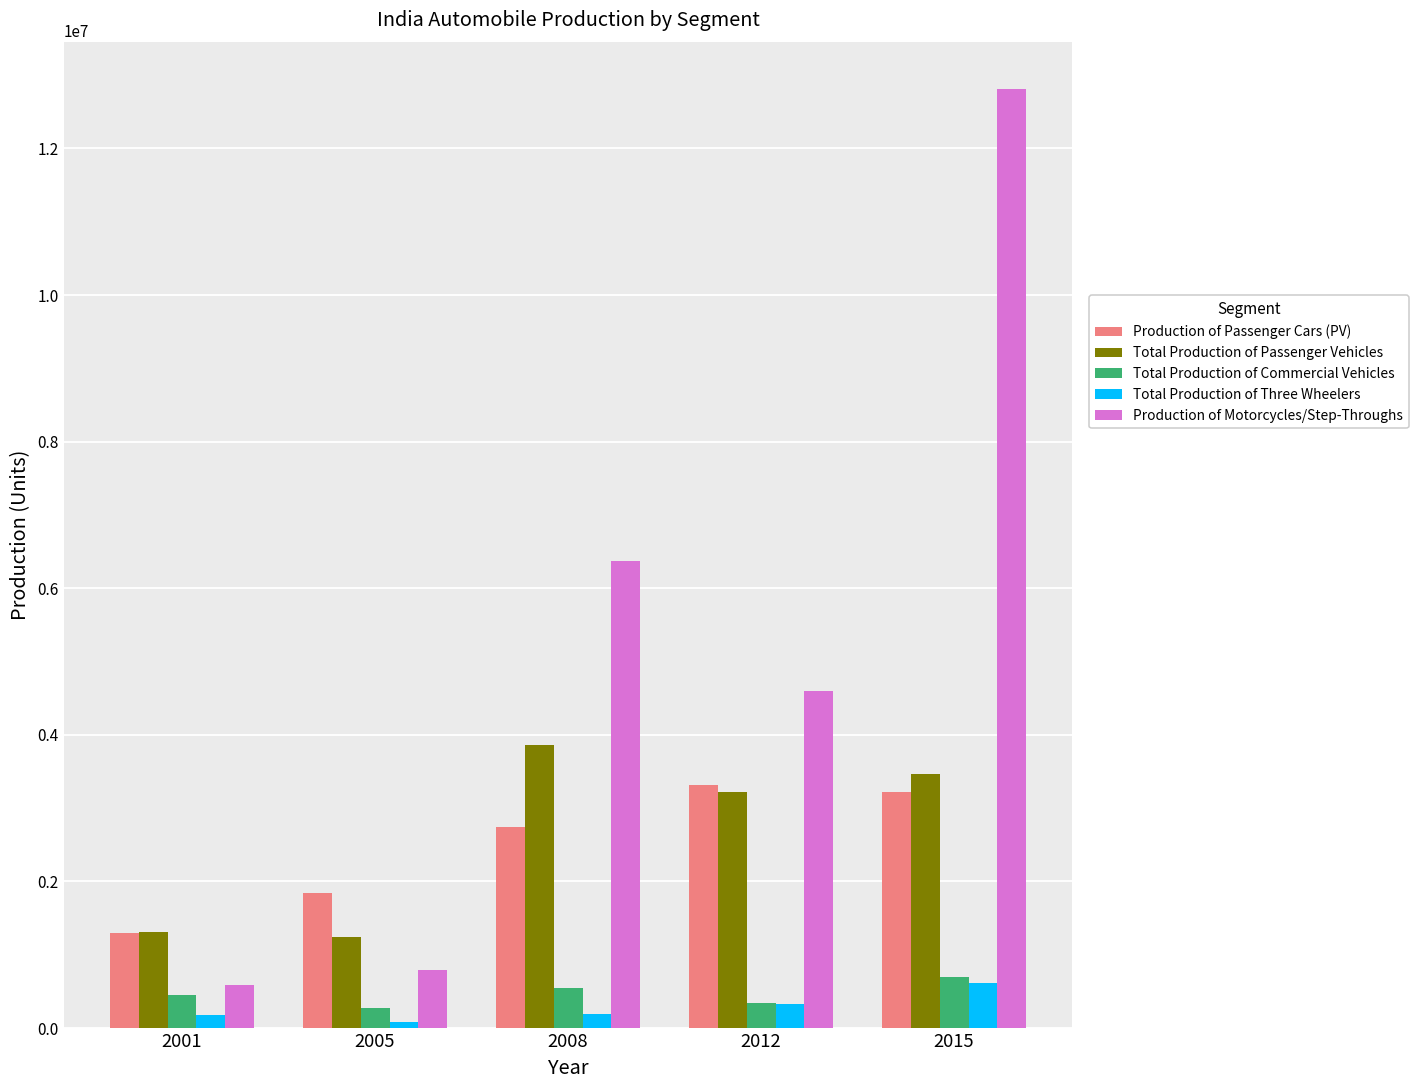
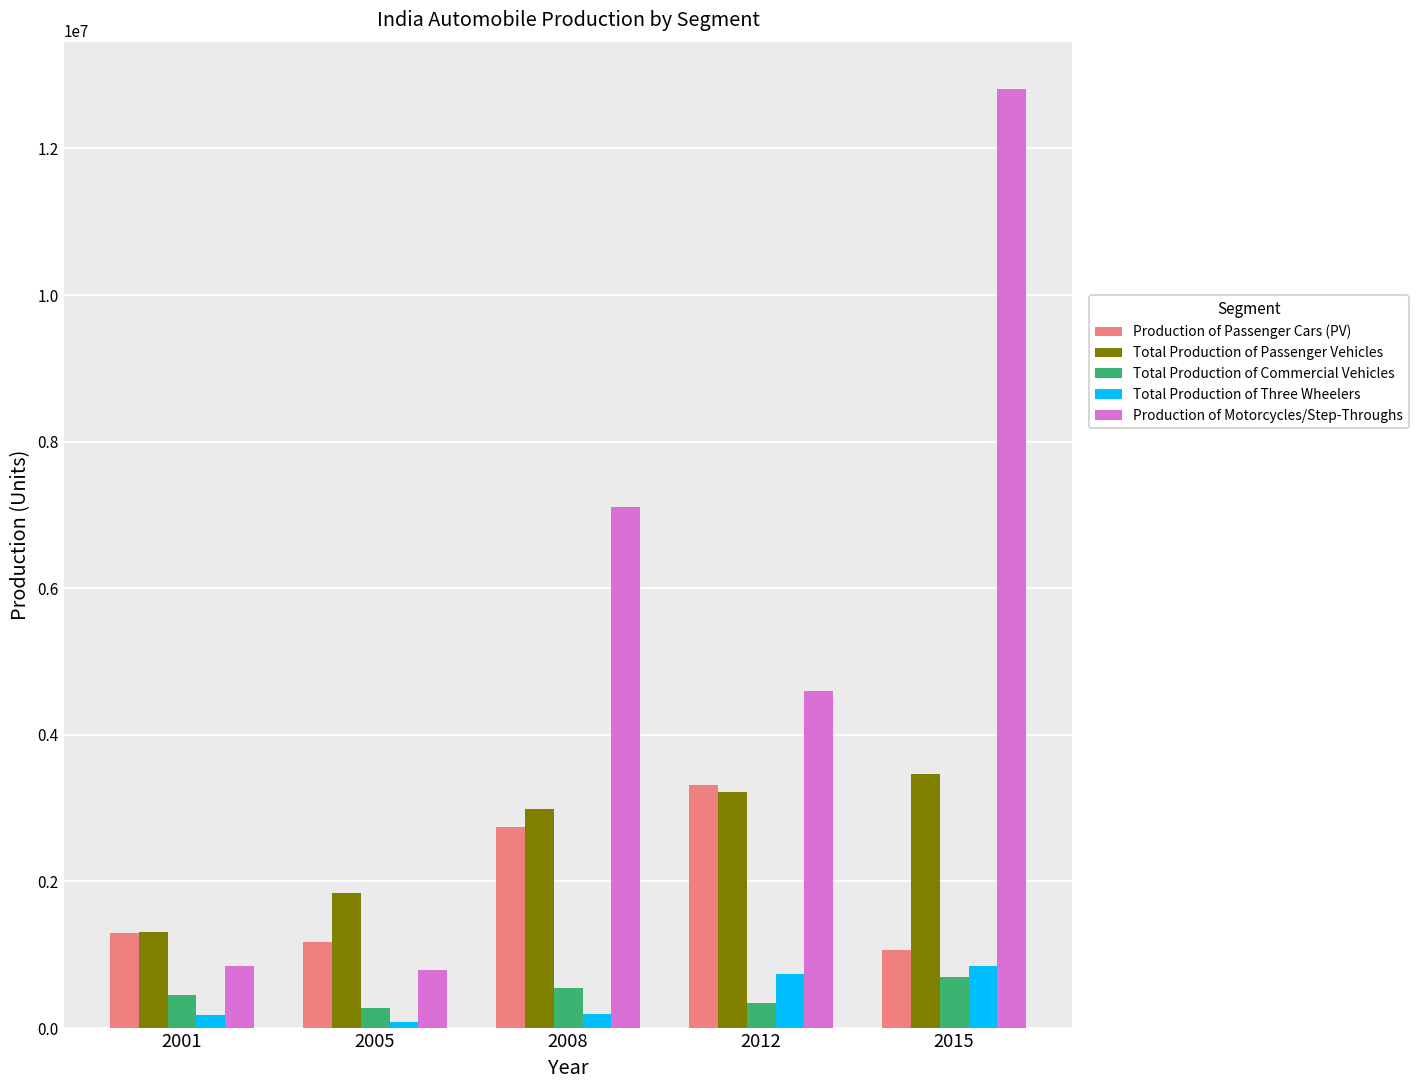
Production of Motorcycles/Step-Throughs, 2001: 600000 -> 800000
Production of Passenger Cars (PV), 2005: 1800000 -> 1200000
Total Production of Passenger Vehicles, 2005: 1200000 -> 1800000
Total Production of Passenger Vehicles, 2008: 3900000 -> 3000000
Production of Motorcycles/Step-Throughs, 2008: 6400000 -> 7100000
Total Production of Three Wheelers, 2012: 300000 -> 700000
Production of Passenger Cars (PV), 2015: 3200000 -> 1100000
Total Production of Three Wheelers, 2015: 600000 -> 800000
